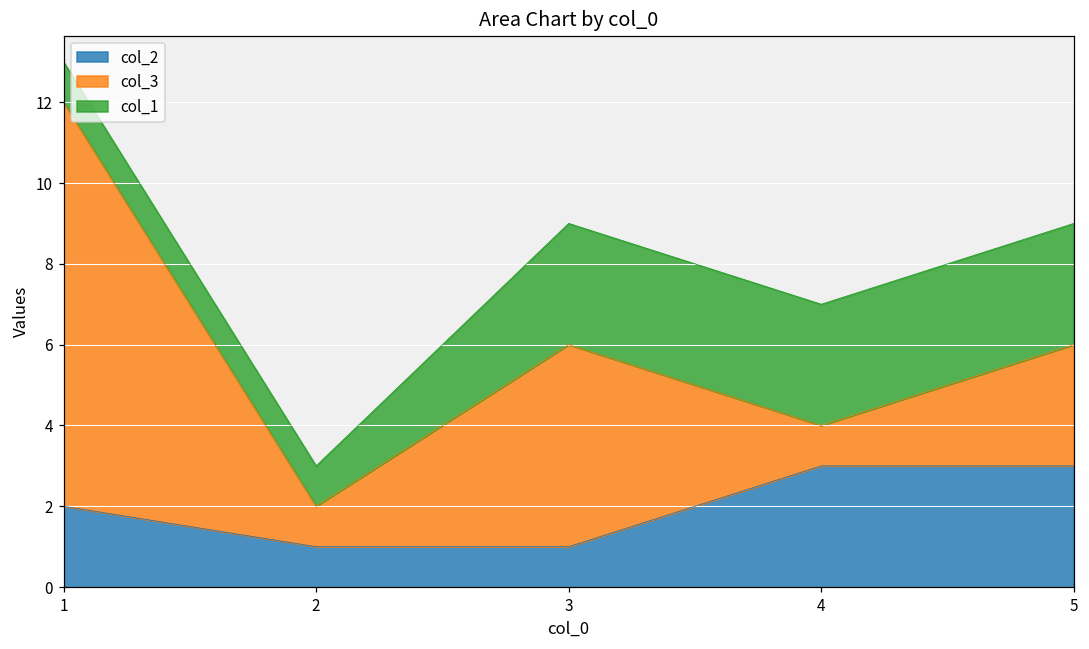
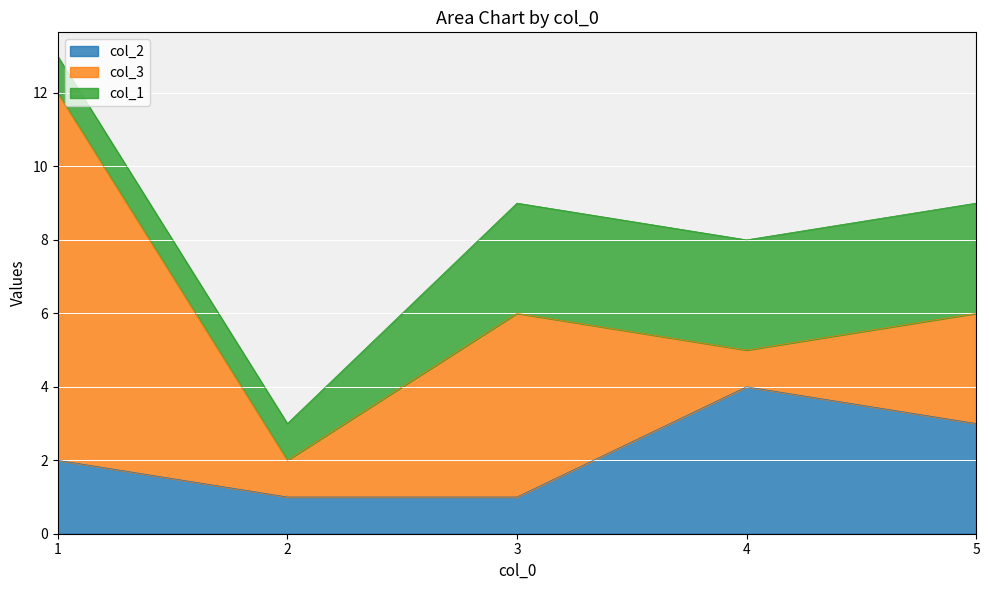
col_2, 4: 3 -> 4
